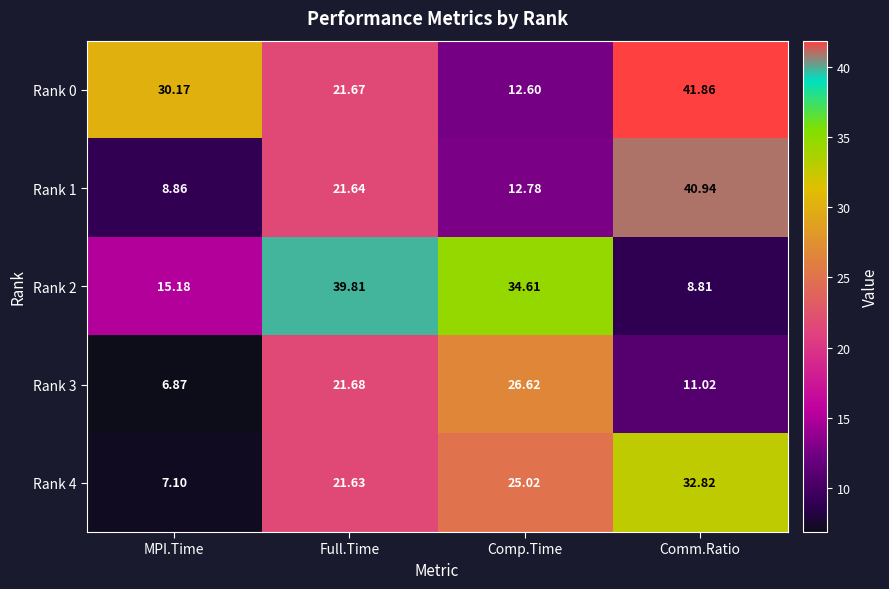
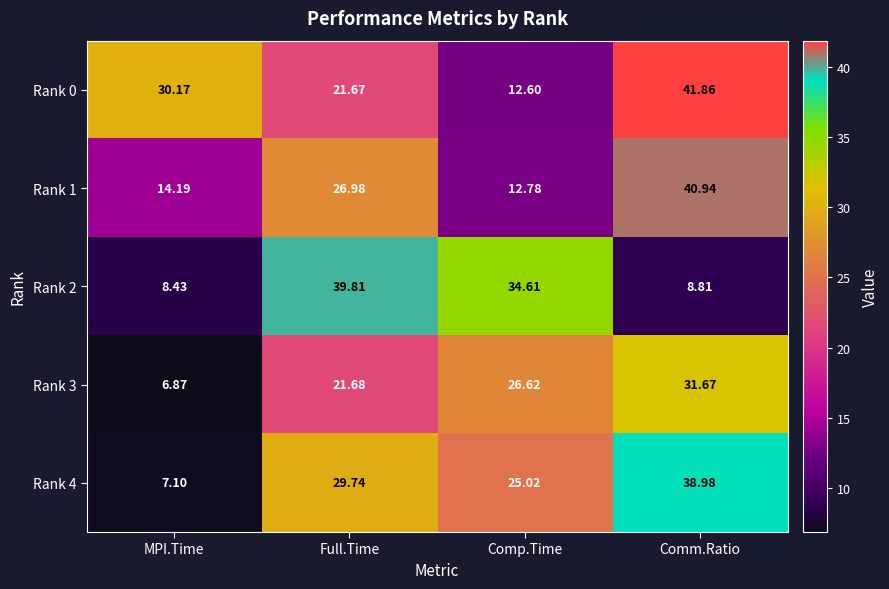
Rank 1, MPI.Time: 8.86 -> 14.19
Rank 1, Full.Time: 21.64 -> 26.98
Rank 2, MPI.Time: 15.18 -> 8.43
Rank 3, Comm.Ratio: 11.02 -> 31.67
Rank 4, Full.Time: 21.63 -> 29.74
Rank 4, Comm.Ratio: 32.82 -> 38.98
